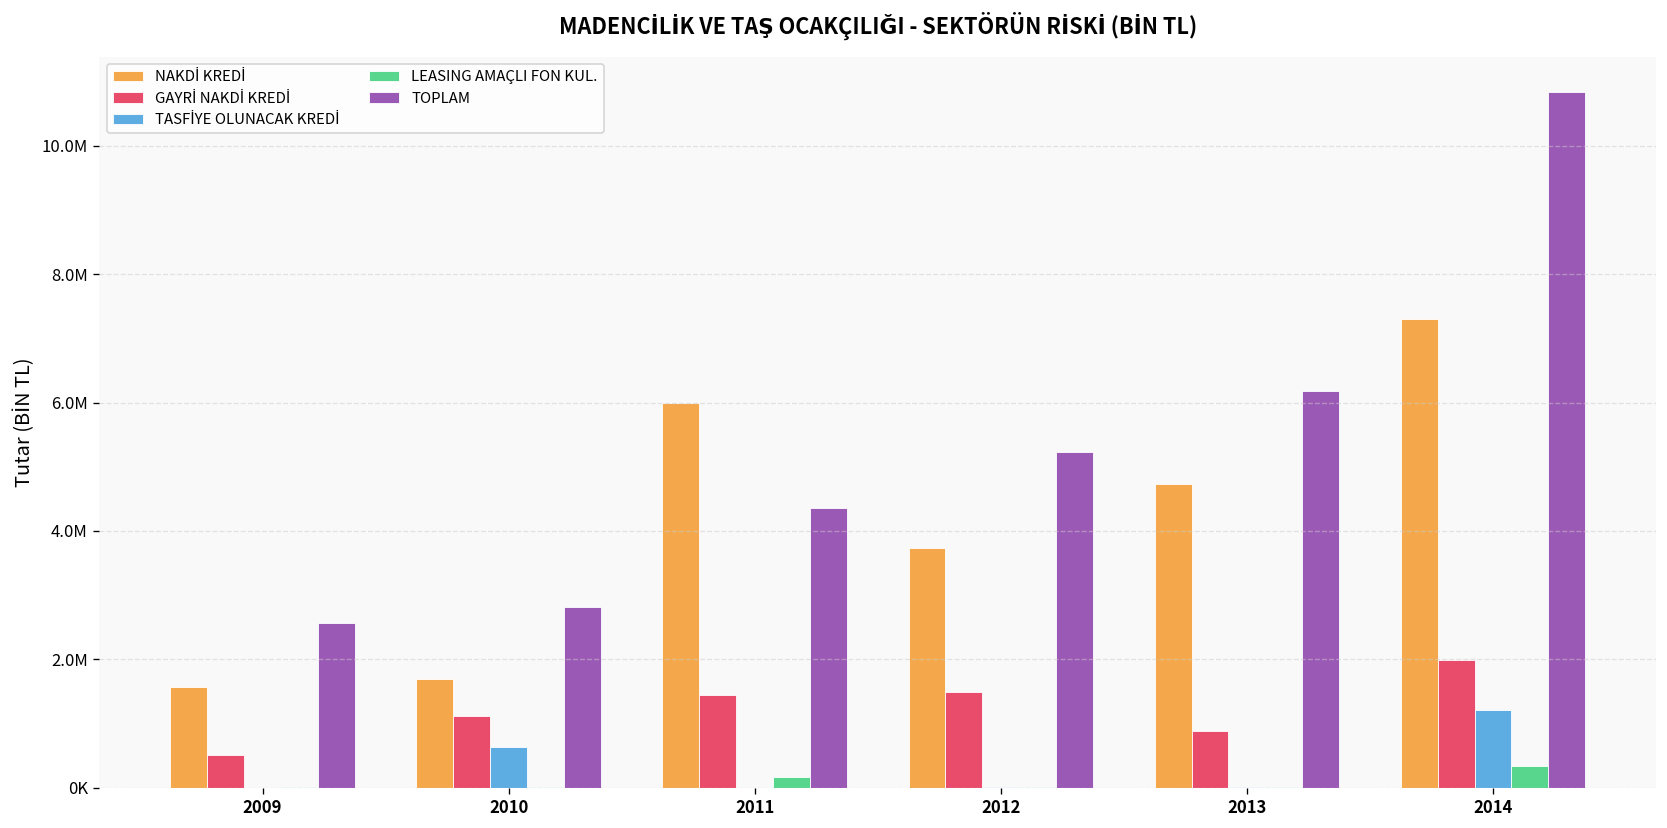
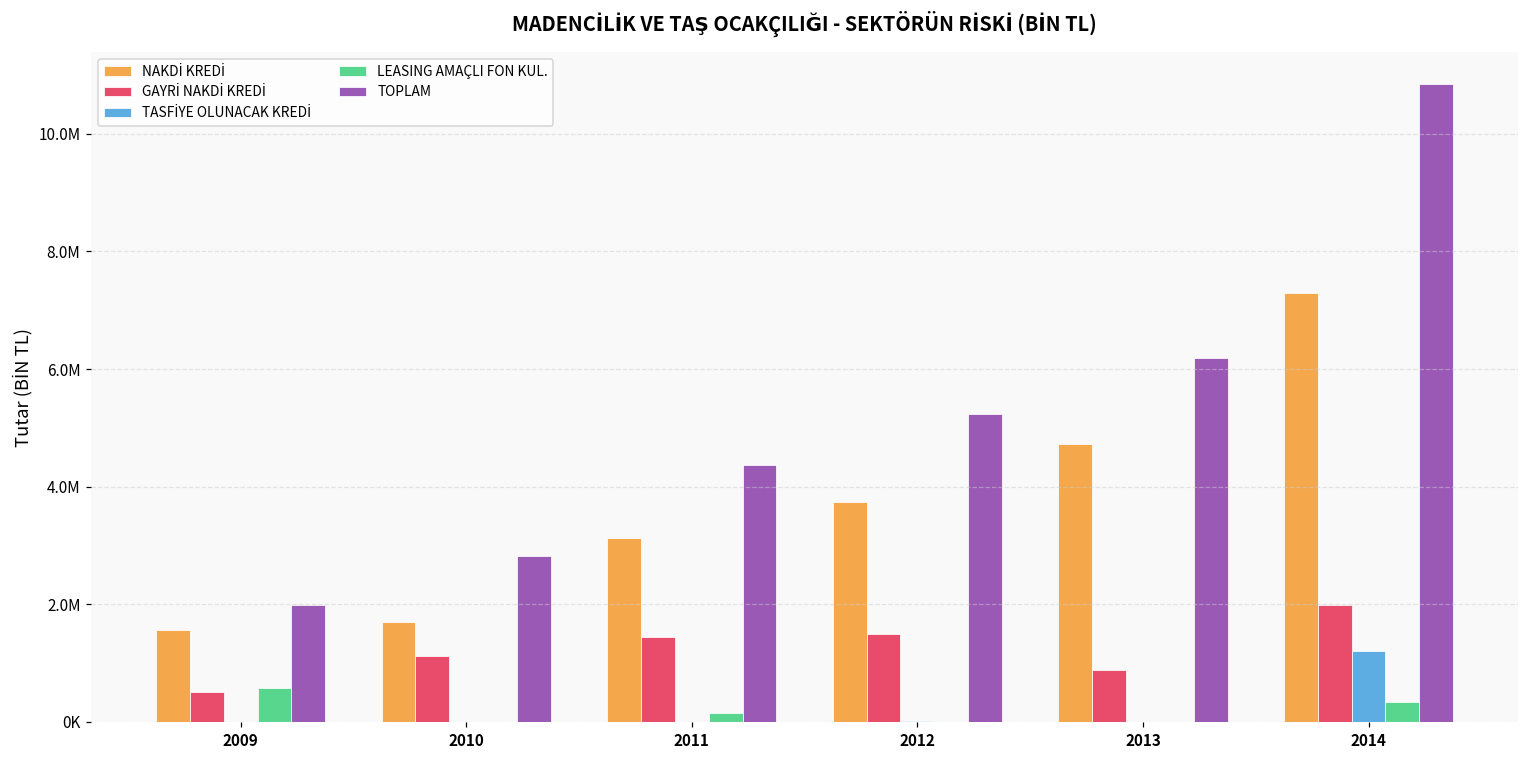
LEASING AMAÇLI FON KUL., 2009: 0 -> 600000
TOPLAM, 2009: 2600000 -> 2000000
TASFİYE OLUNACAK KREDİ, 2010: 600000 -> 0
NAKDİ KREDİ, 2011: 6000000 -> 3100000
